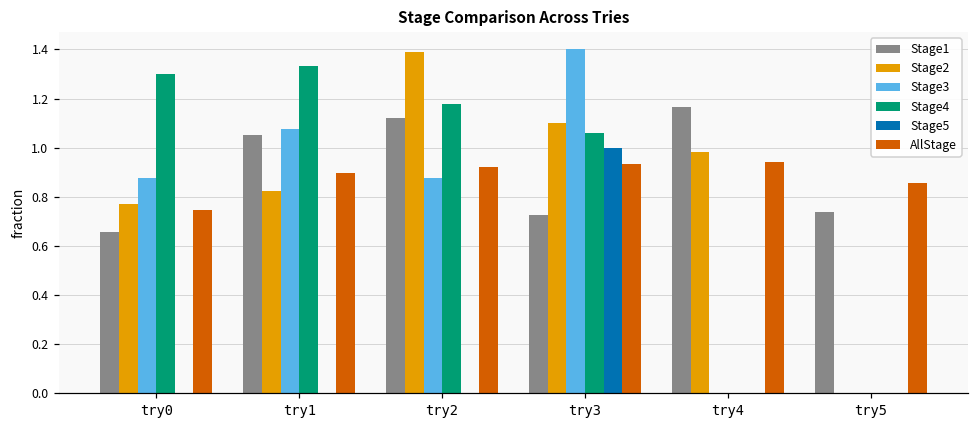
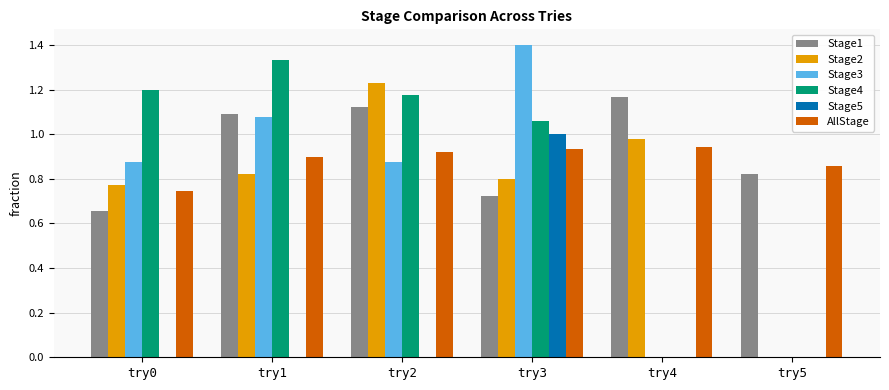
Stage4, try0: 1.3 -> 1.2
Stage1, try1: 1.05 -> 1.09
Stage2, try2: 1.39 -> 1.23
Stage2, try3: 1.1 -> 0.8
Stage1, try5: 0.74 -> 0.82
